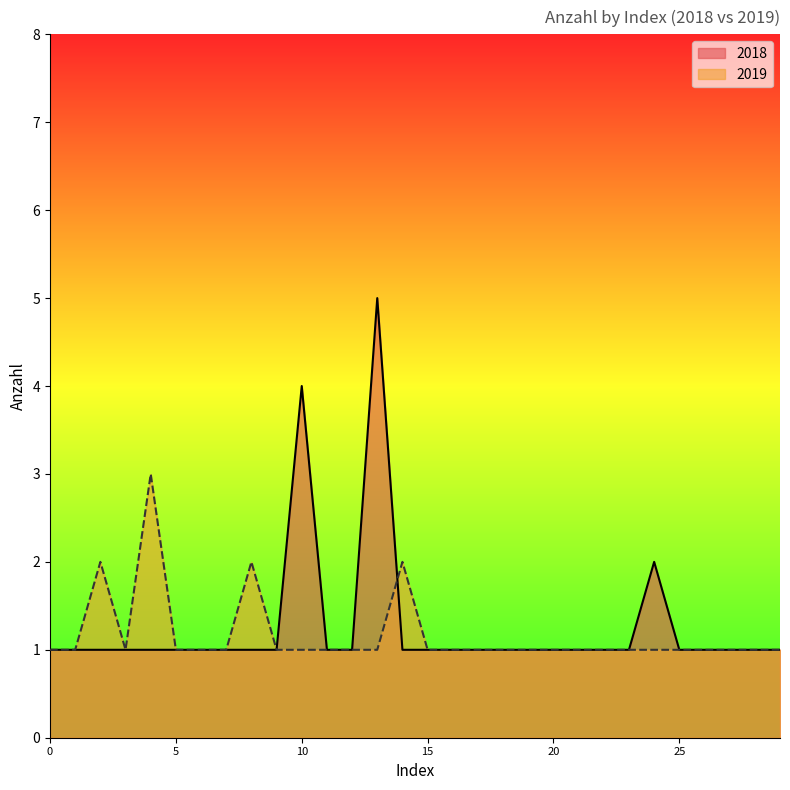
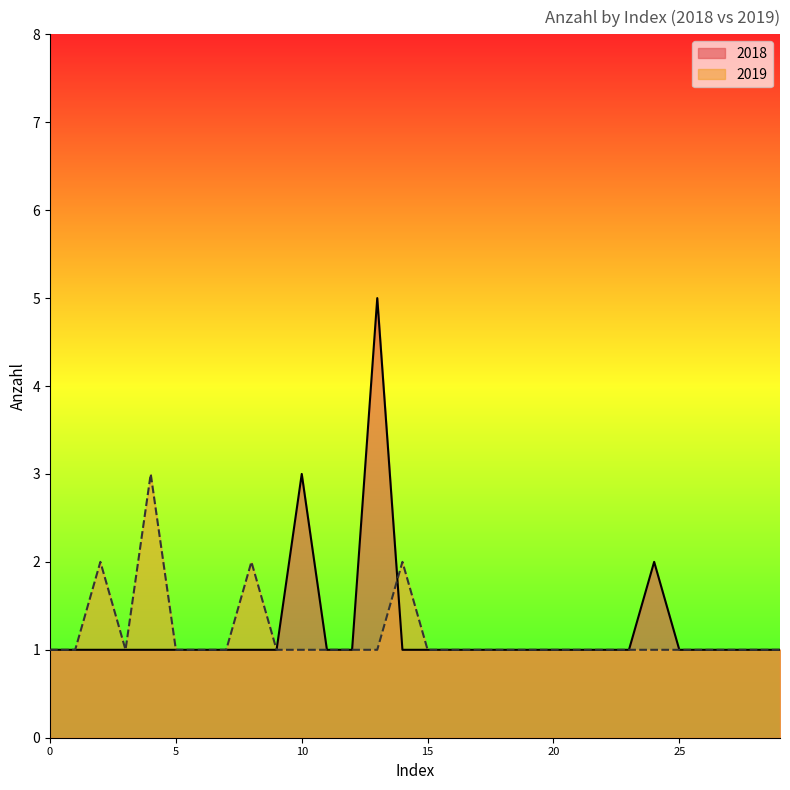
2018, 10: 4 -> 3
